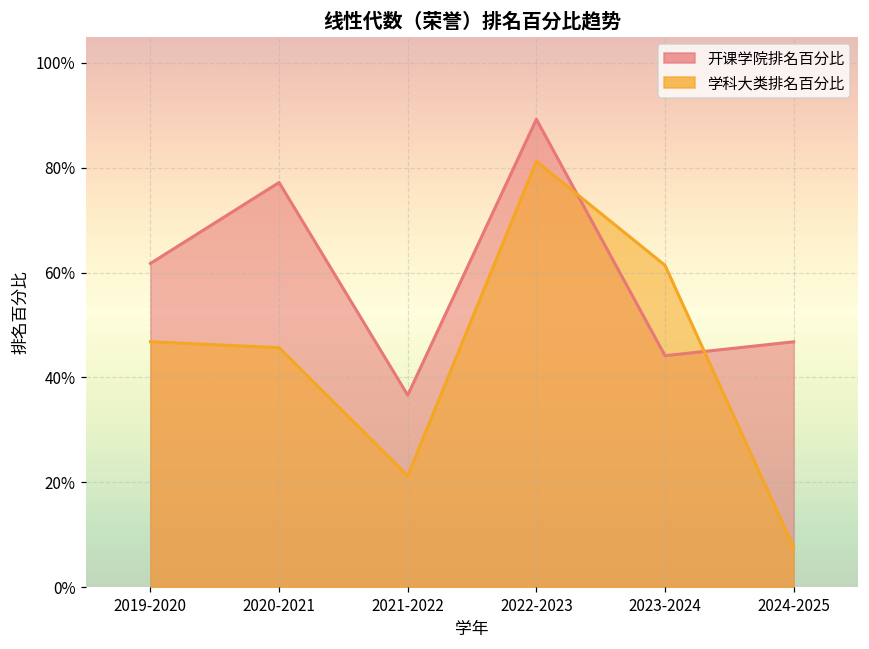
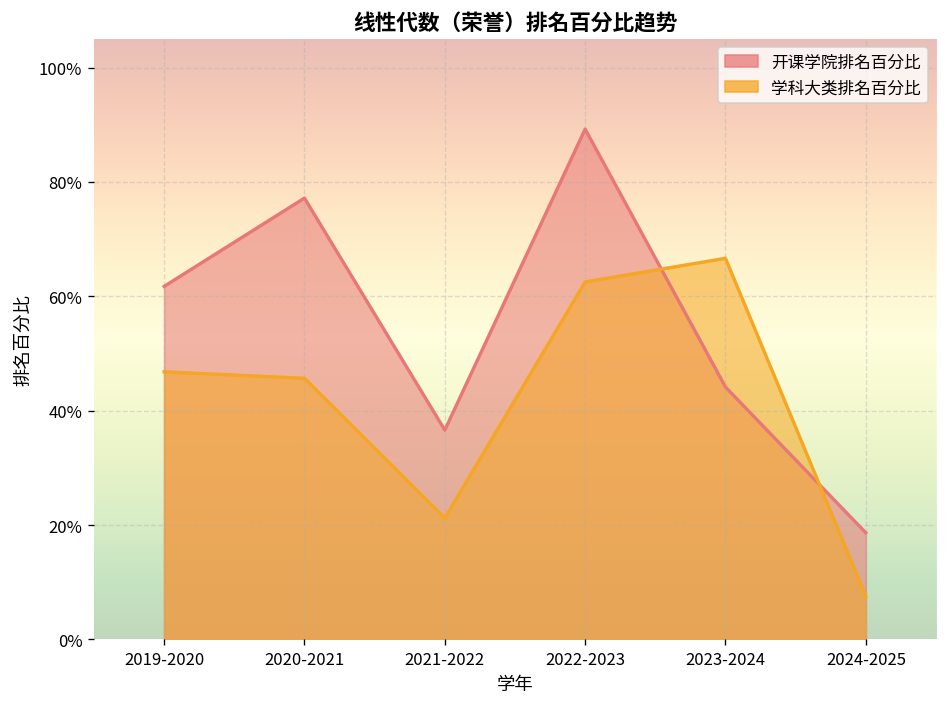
学科大类排名百分比, 2022-2023: 81% -> 63%
学科大类排名百分比, 2023-2024: 61% -> 67%
开课学院排名百分比, 2024-2025: 47% -> 19%
